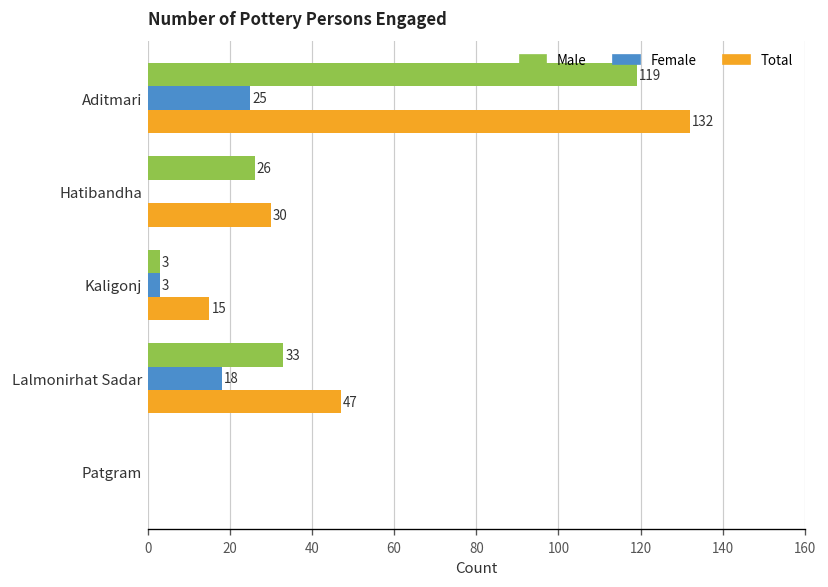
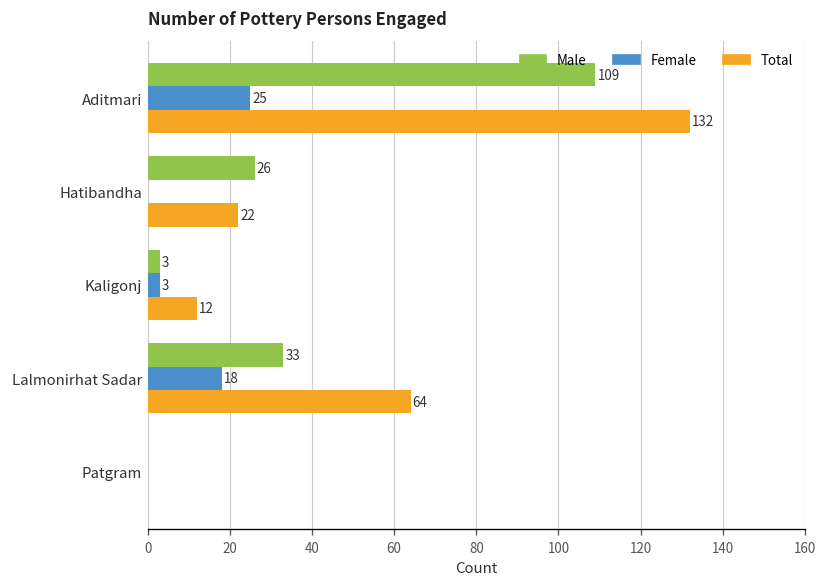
Male, Aditmari: 119 -> 109
Total, Hatibandha: 30 -> 22
Total, Kaligonj: 15 -> 12
Total, Lalmonirhat Sadar: 47 -> 64
